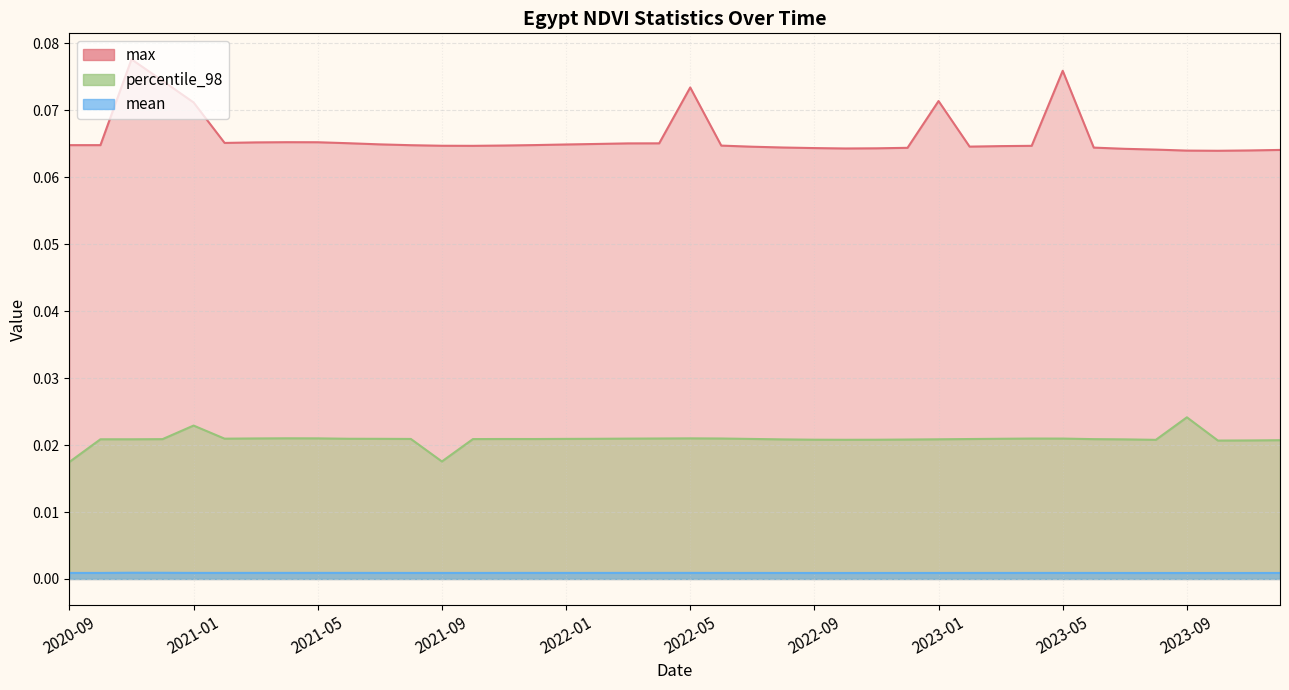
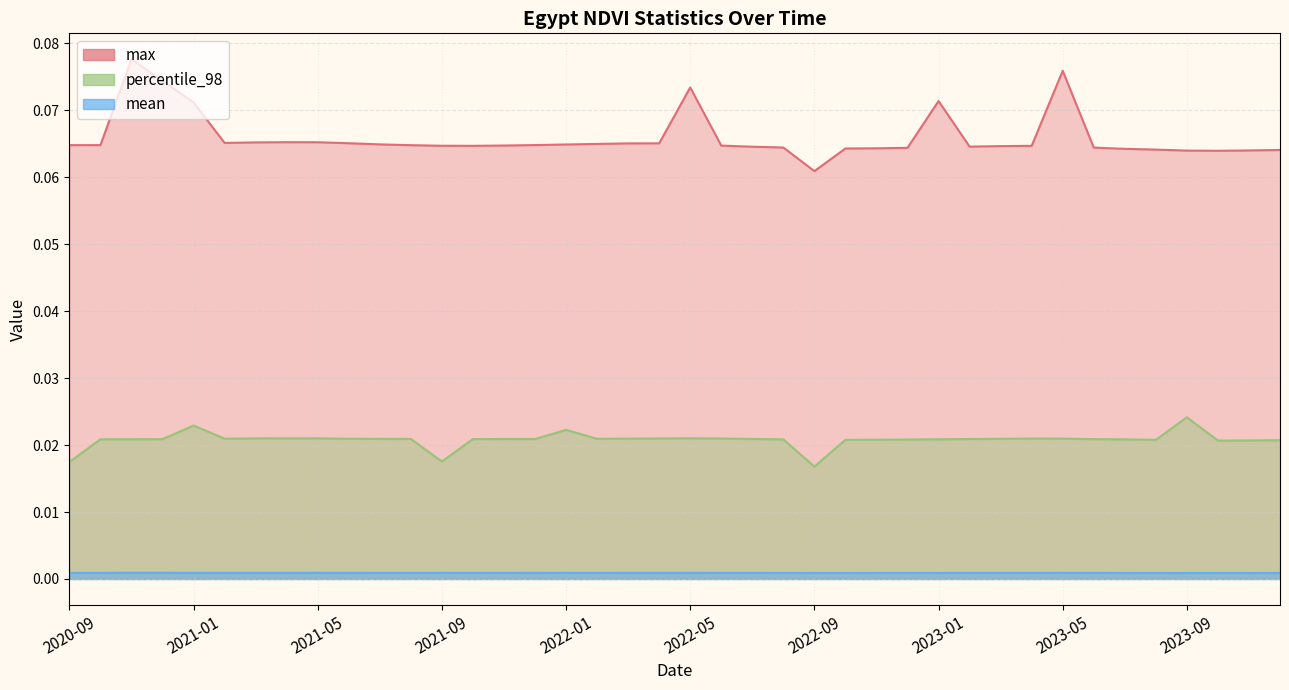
percentile_98, 2022-01: 0.021 -> 0.022
max, 2022-09: 0.064 -> 0.061
percentile_98, 2022-09: 0.021 -> 0.017
